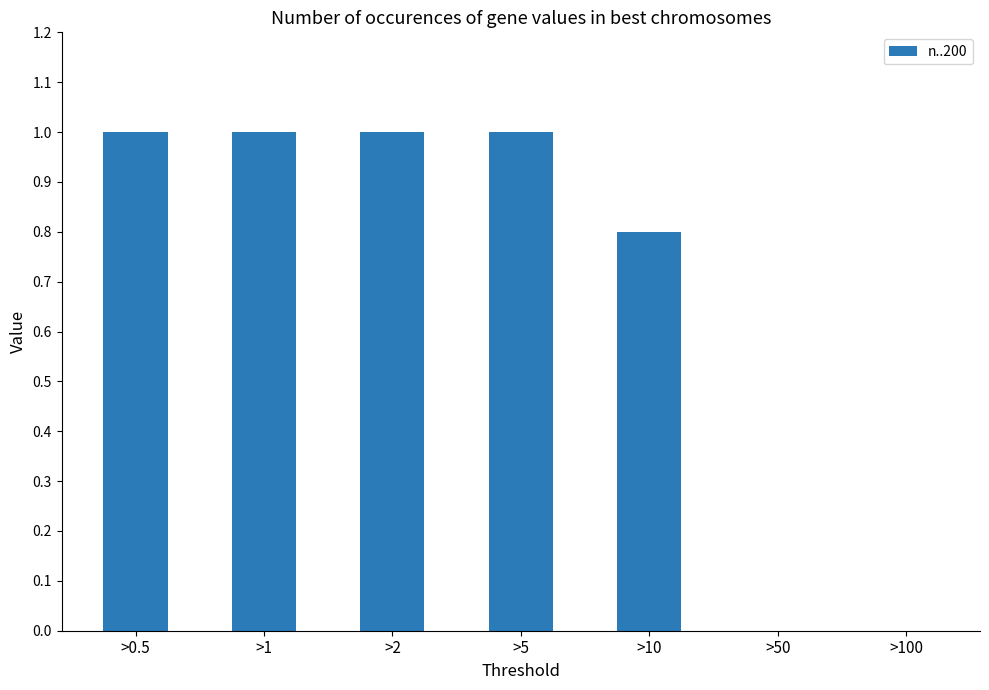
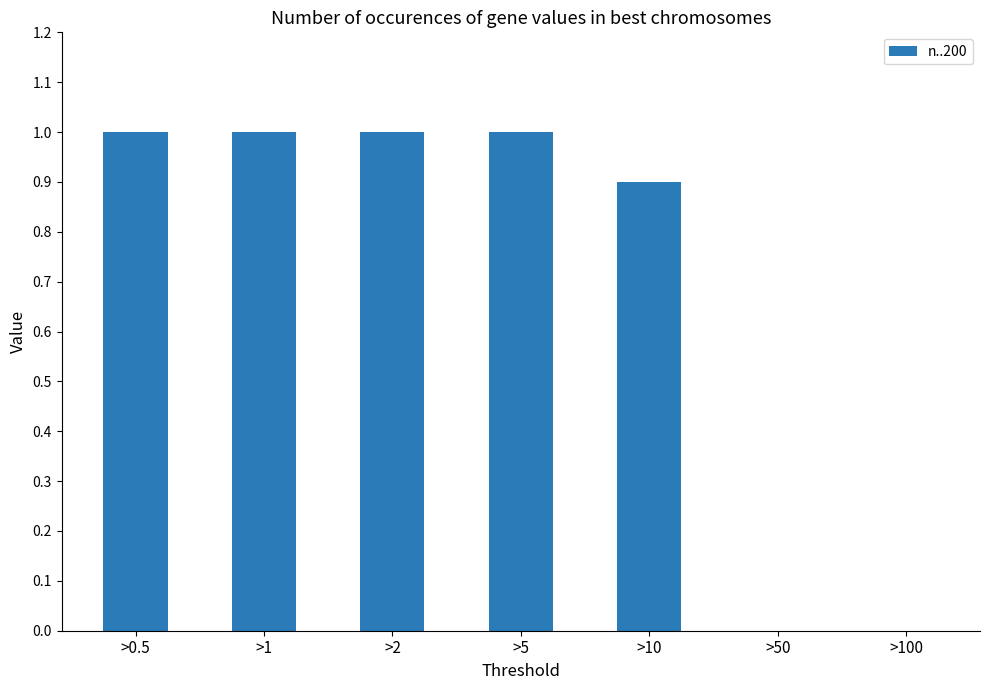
>10: 0.8 -> 0.9
